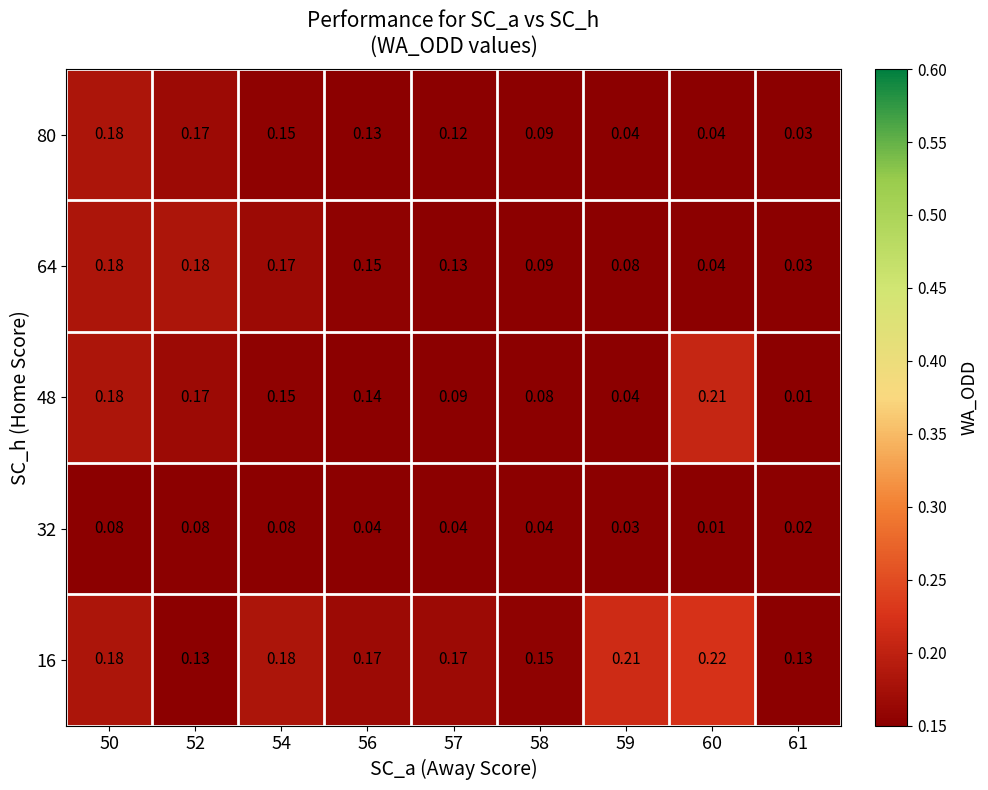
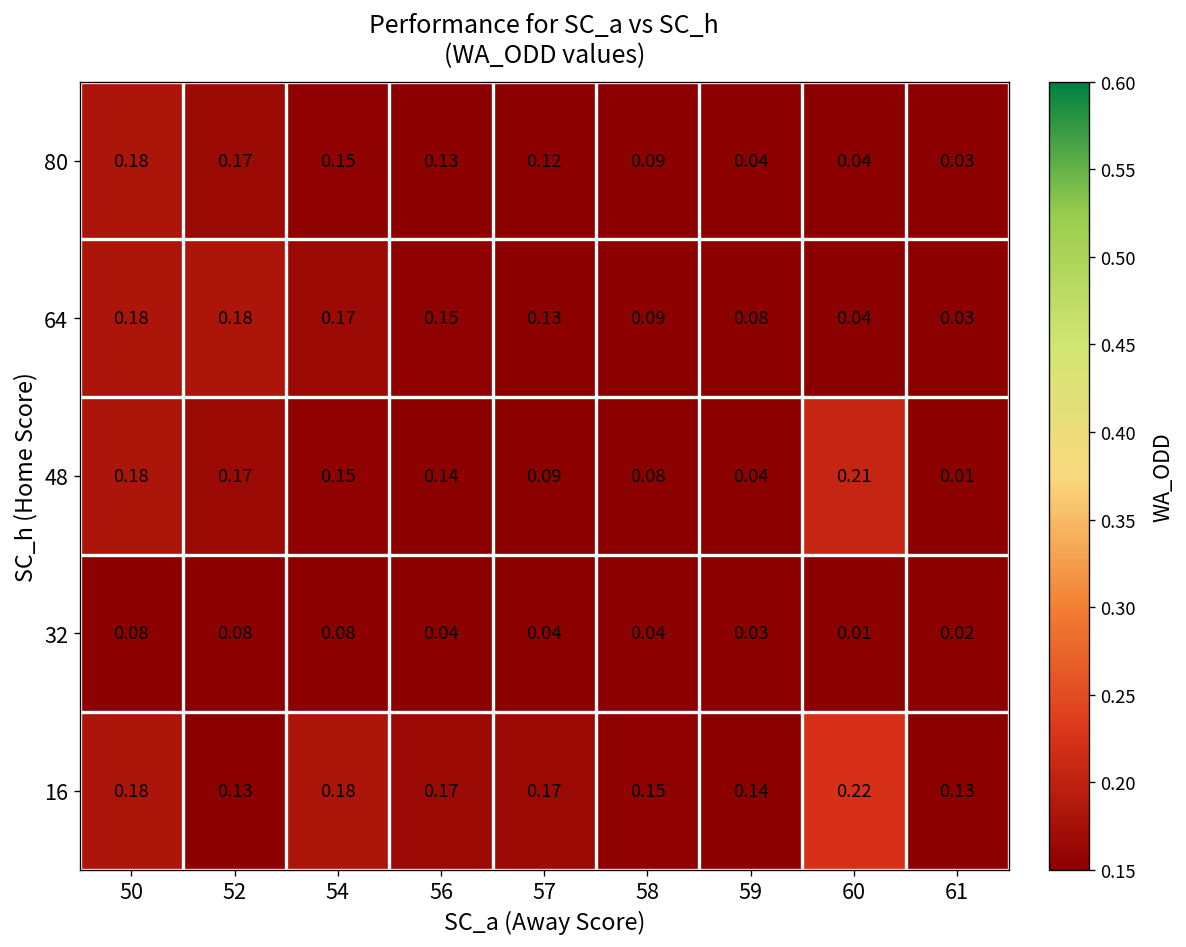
16, 59: 0.21 -> 0.14
